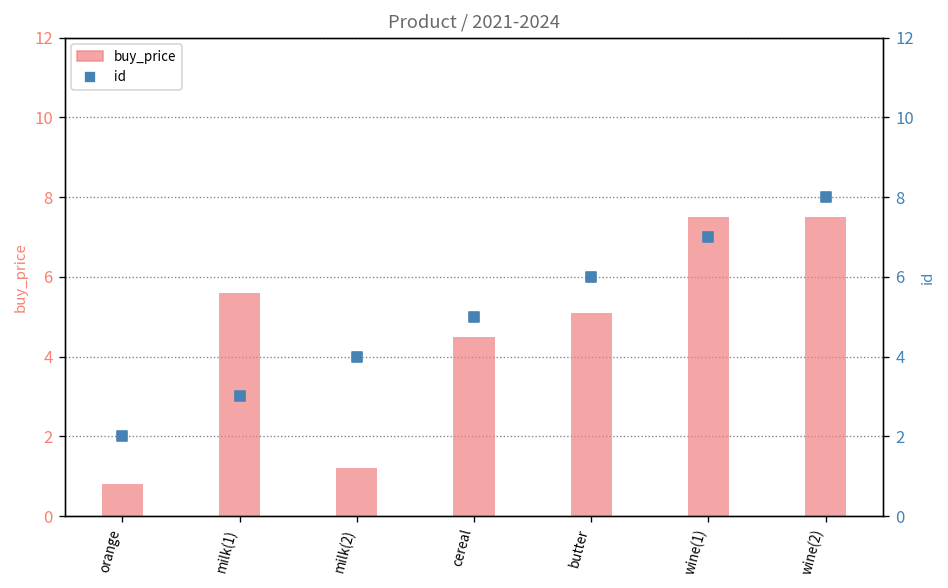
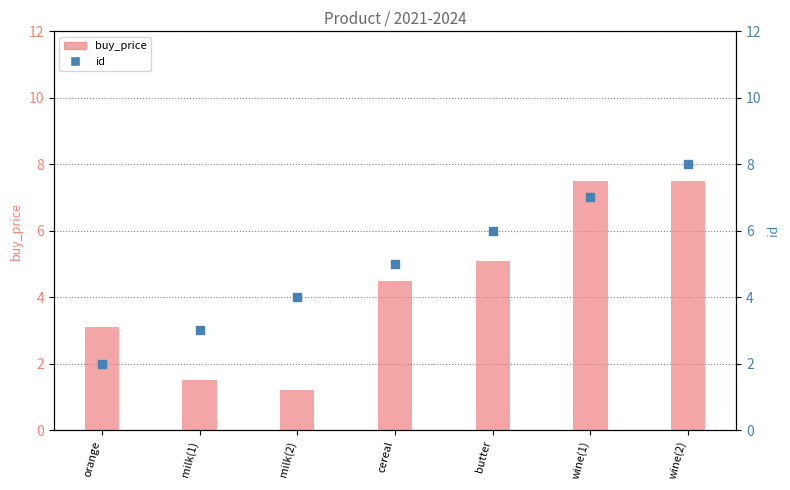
buy_price, orange: 0.8 -> 3.1
buy_price, milk(1): 5.6 -> 1.5
